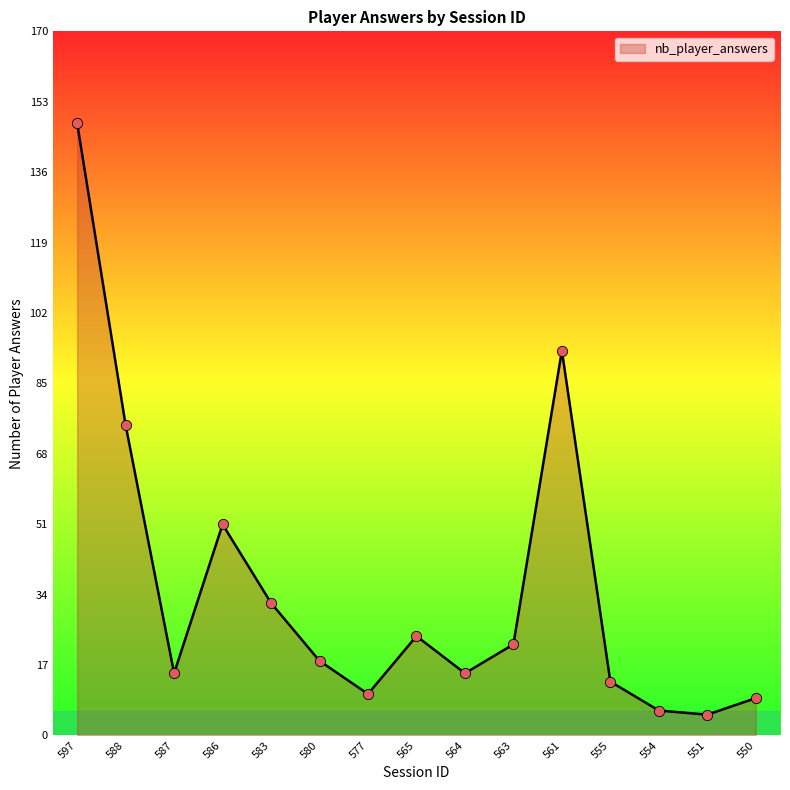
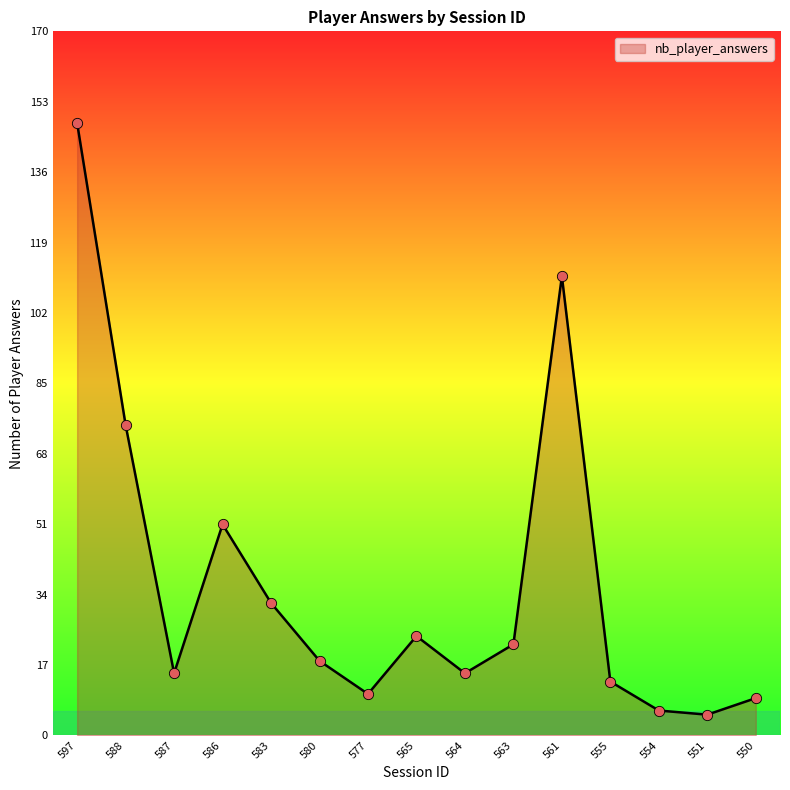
561: 93 -> 111
